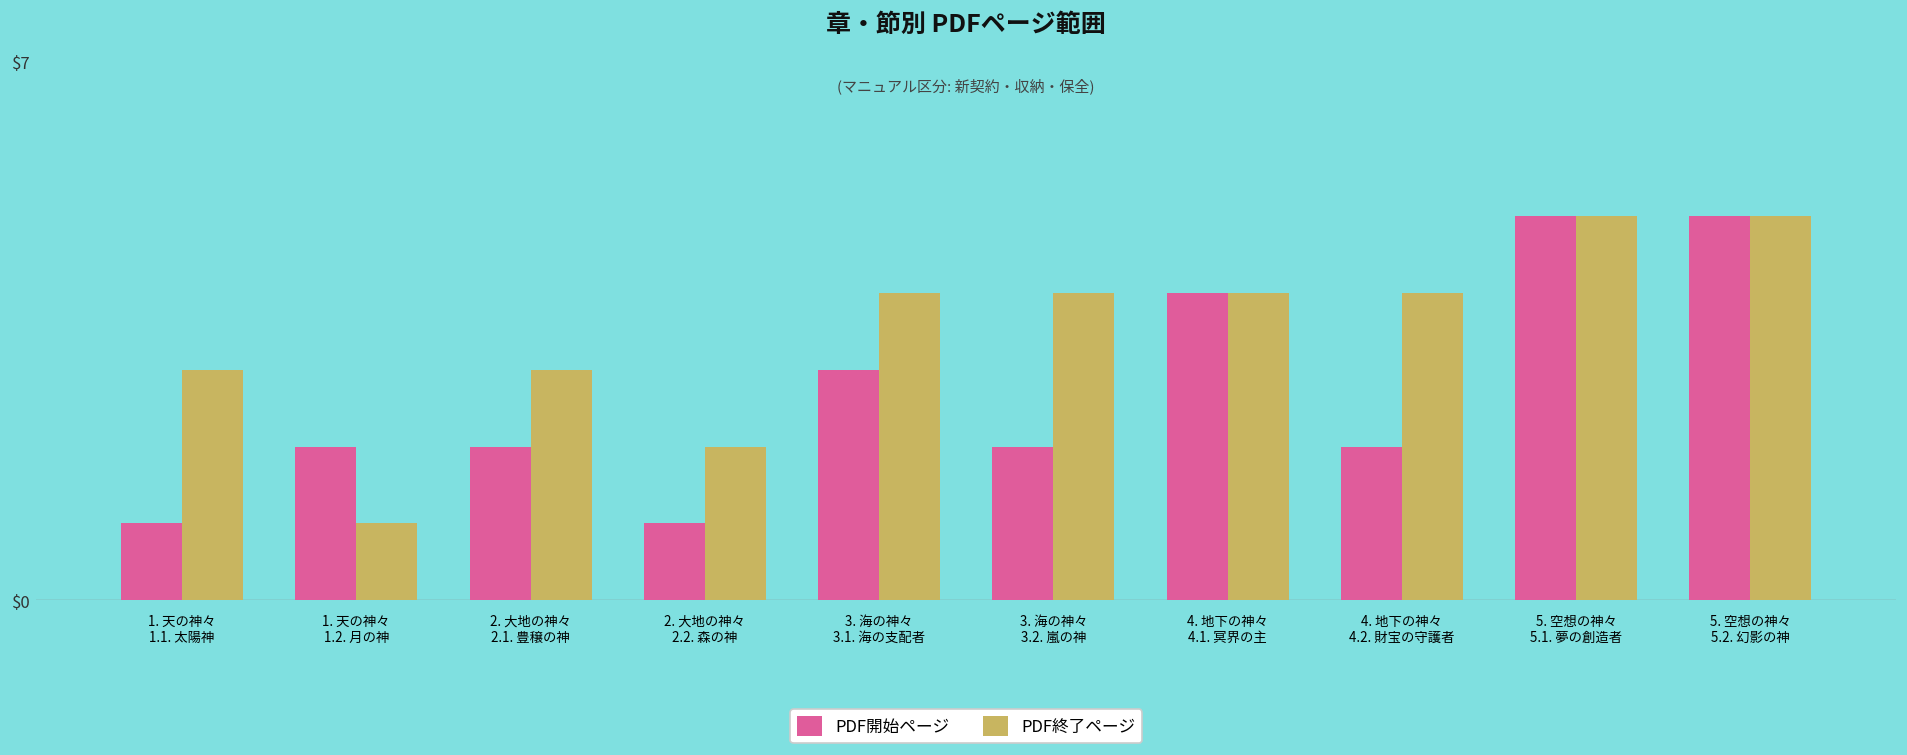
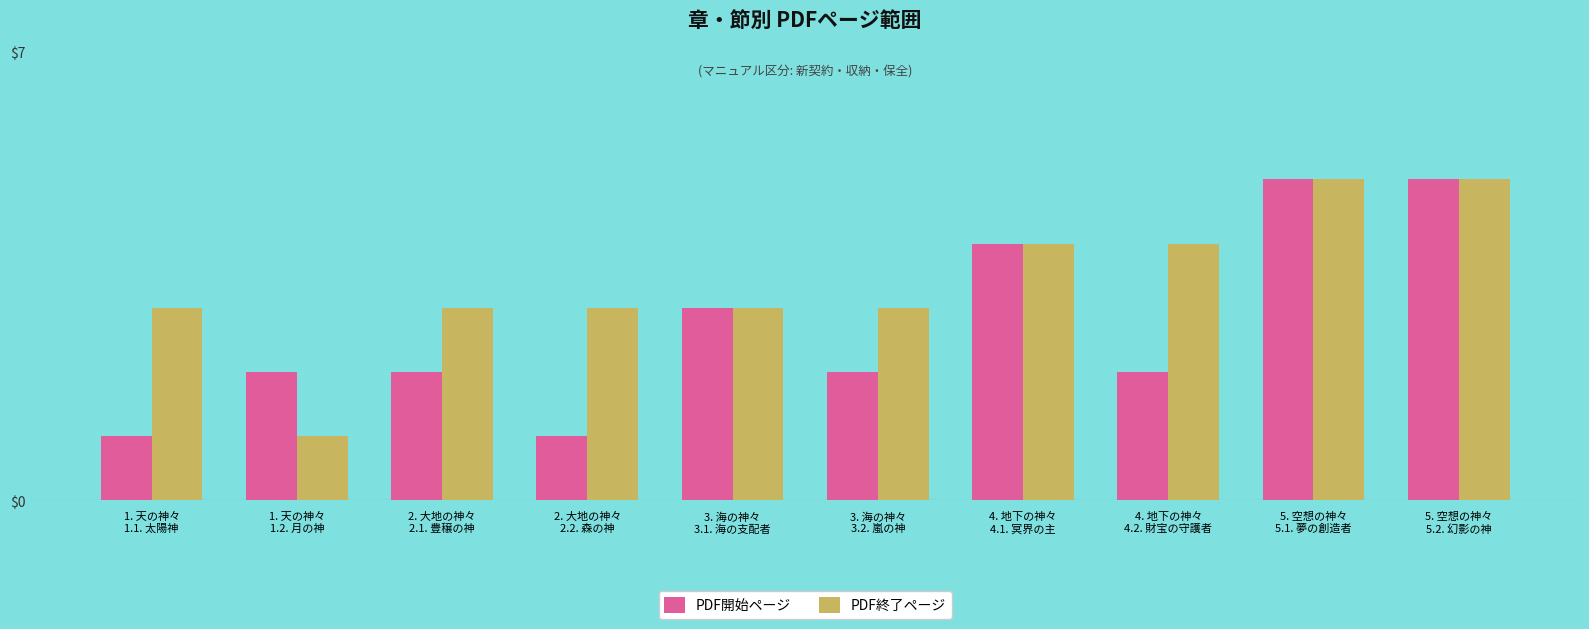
PDF終了ページ, 2. 大地の神々 2.2. 森の神: $2 -> $3
PDF終了ページ, 3. 海の神々 3.1. 海の支配者: $4 -> $3
PDF終了ページ, 3. 海の神々 3.2. 嵐の神: $4 -> $3
